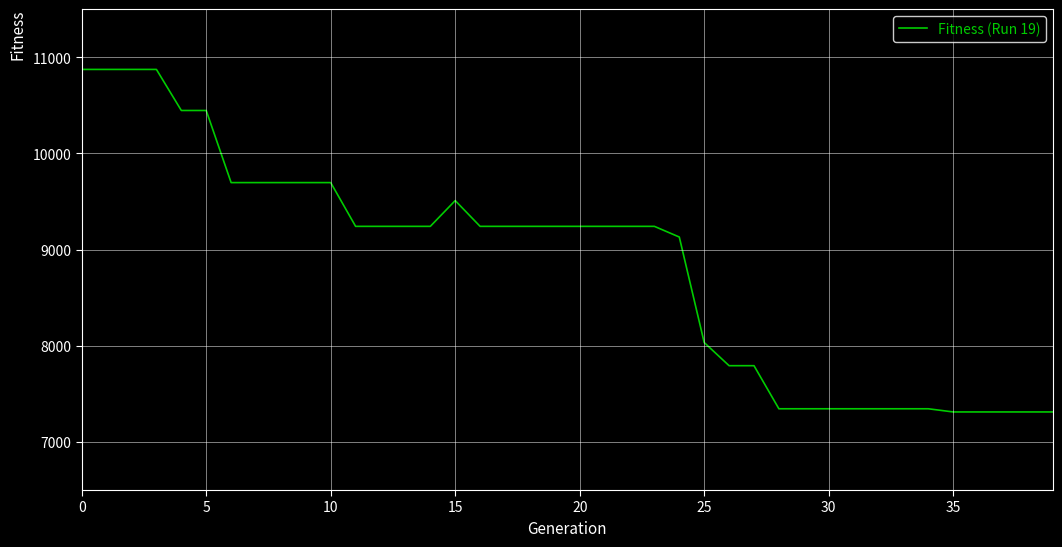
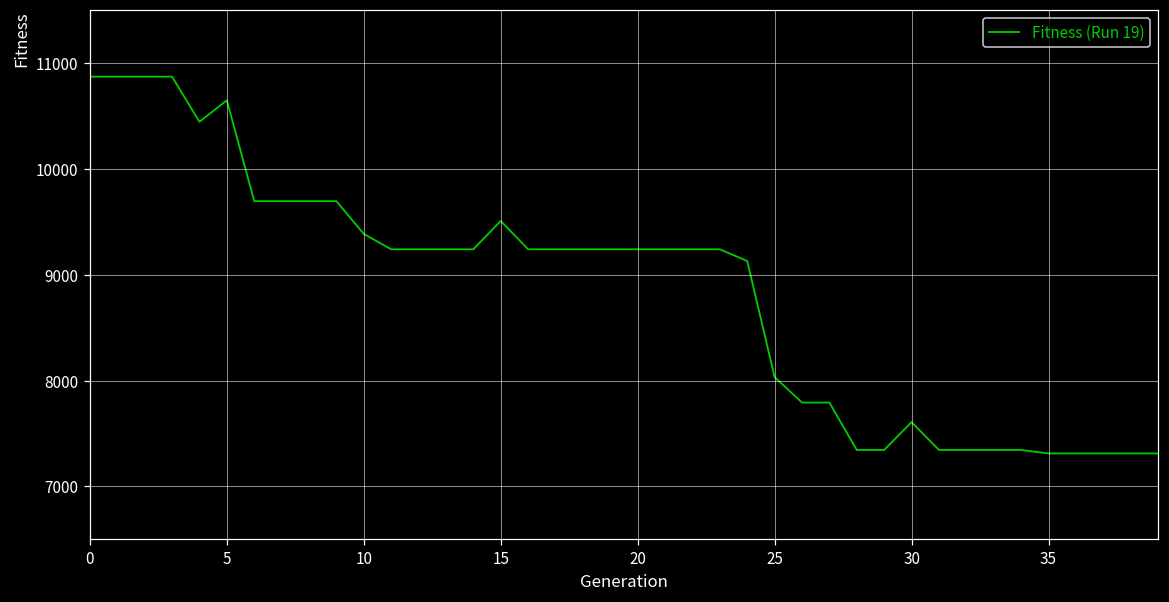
5: 10400 -> 10700
10: 9700 -> 9400
30: 7300 -> 7600
